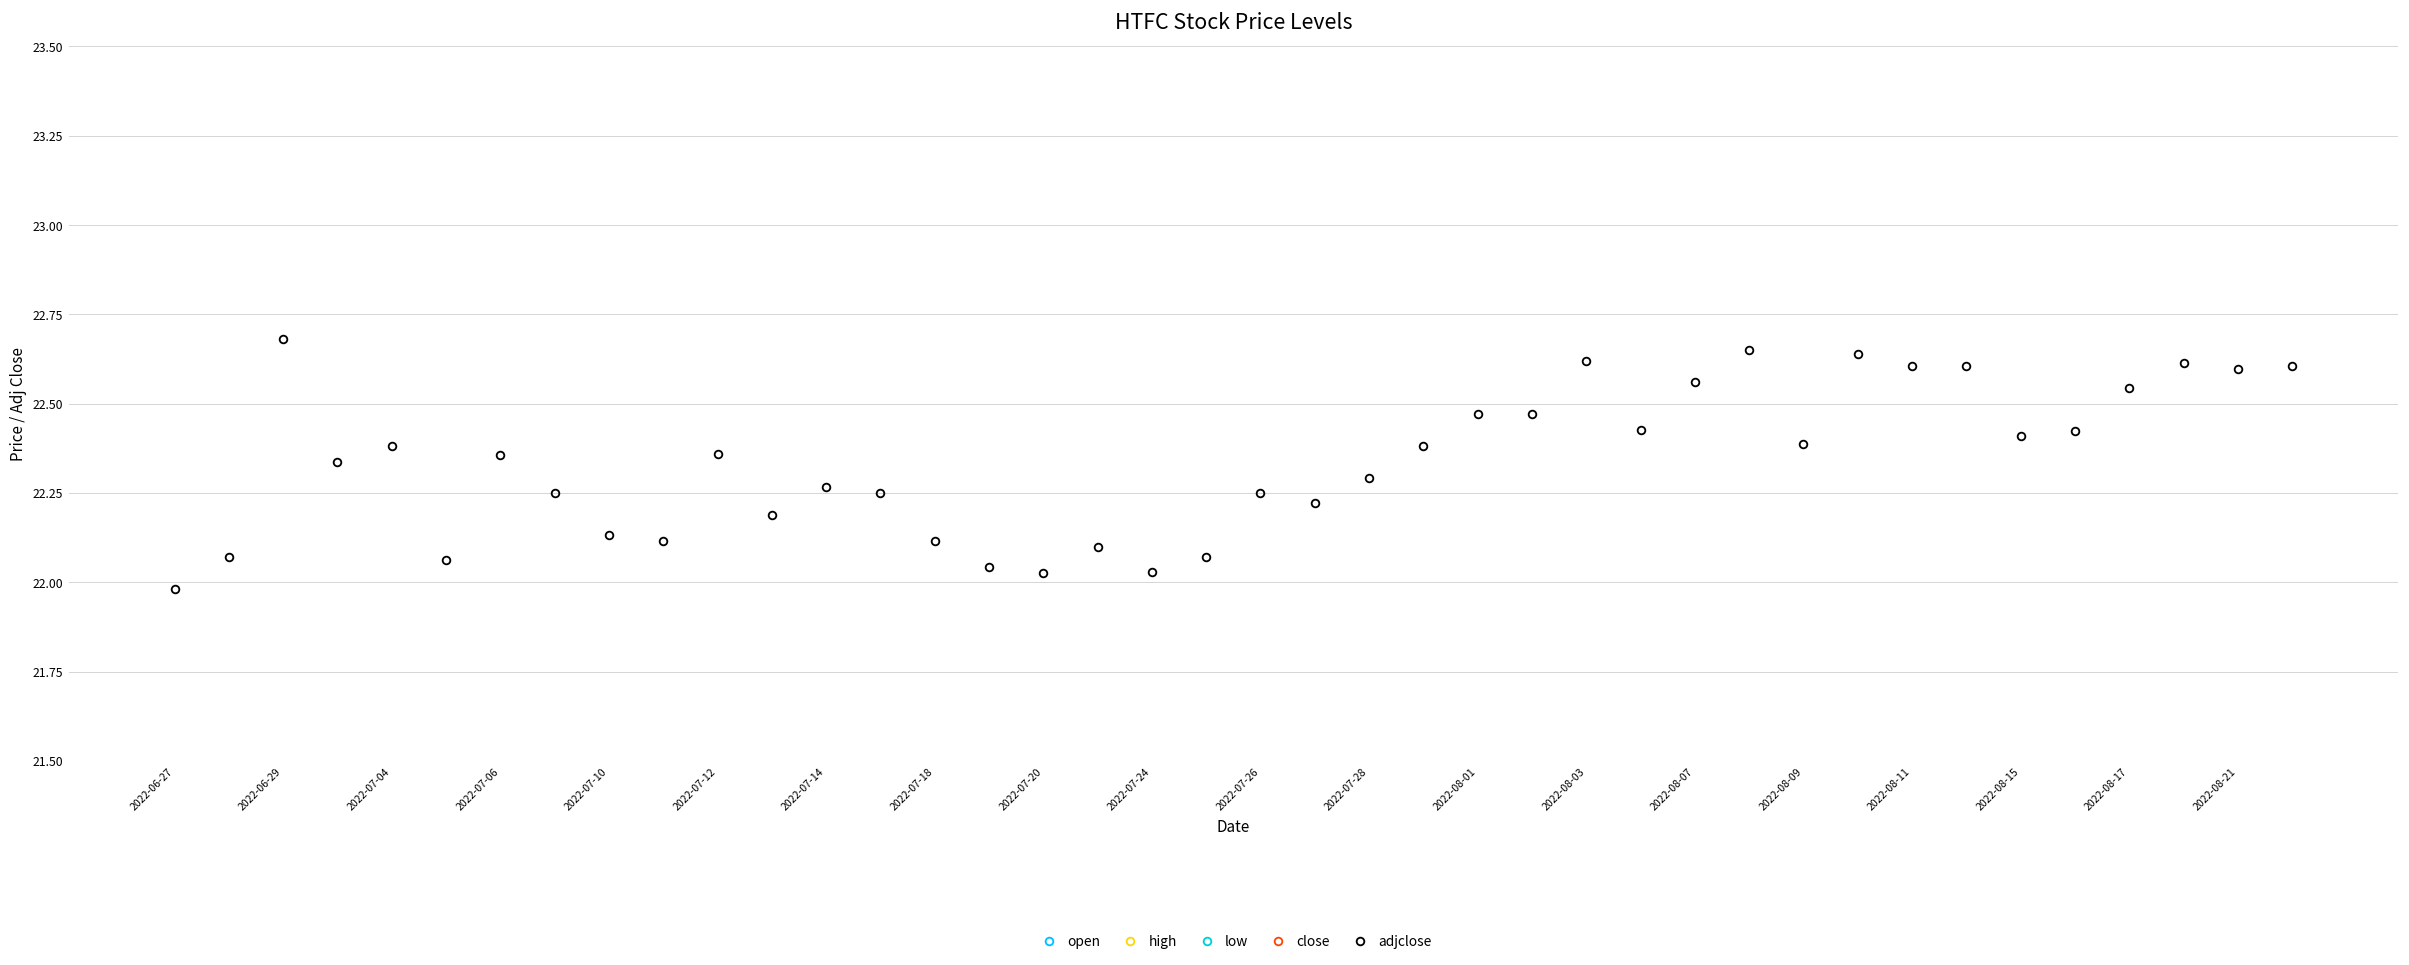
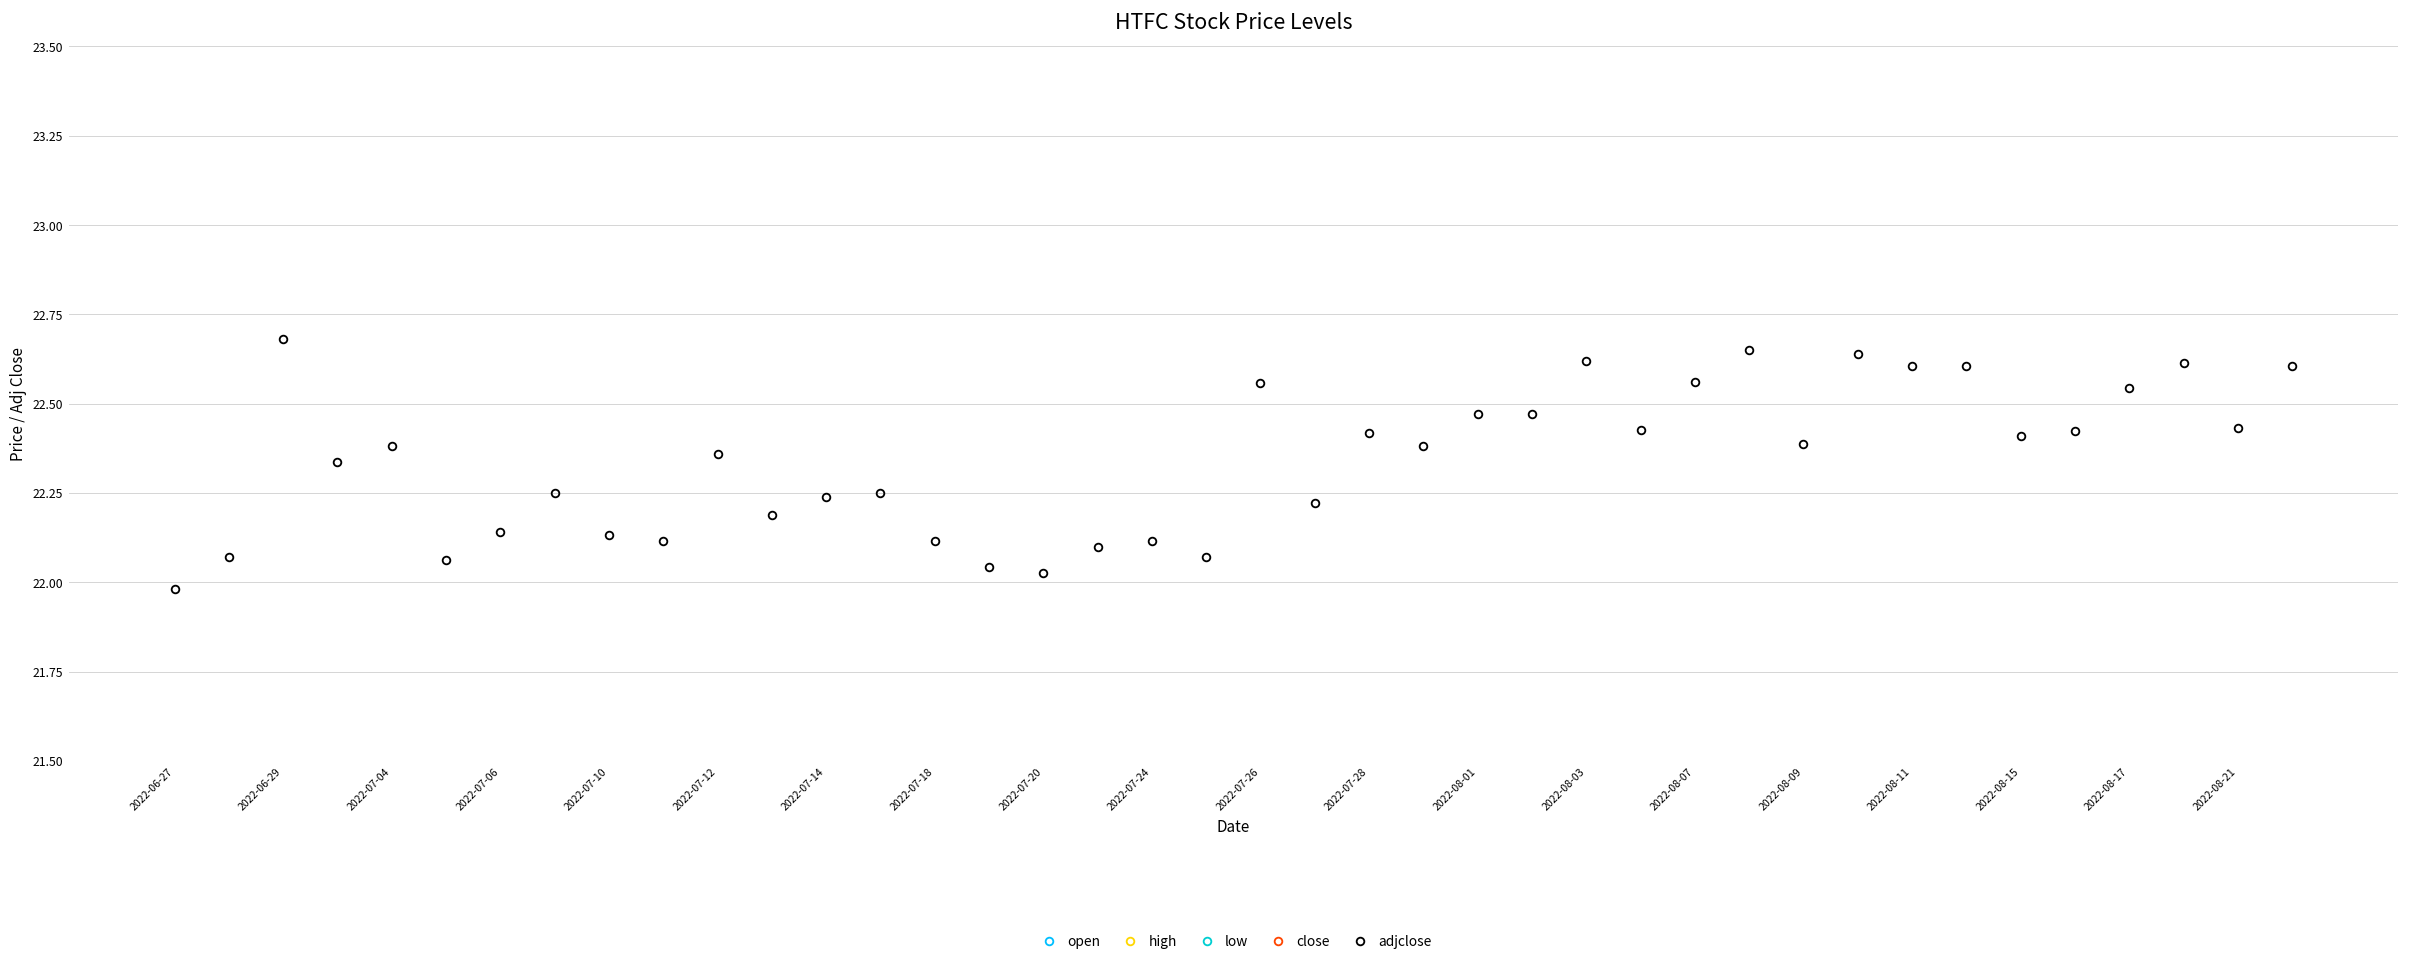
adjclose, 2022-07-06: 22.36 -> 22.14
adjclose, 2022-07-14: 22.27 -> 22.24
adjclose, 2022-07-24: 22.03 -> 22.12
adjclose, 2022-07-26: 22.25 -> 22.56
adjclose, 2022-07-28: 22.29 -> 22.42
adjclose, 2022-08-21: 22.60 -> 22.43
